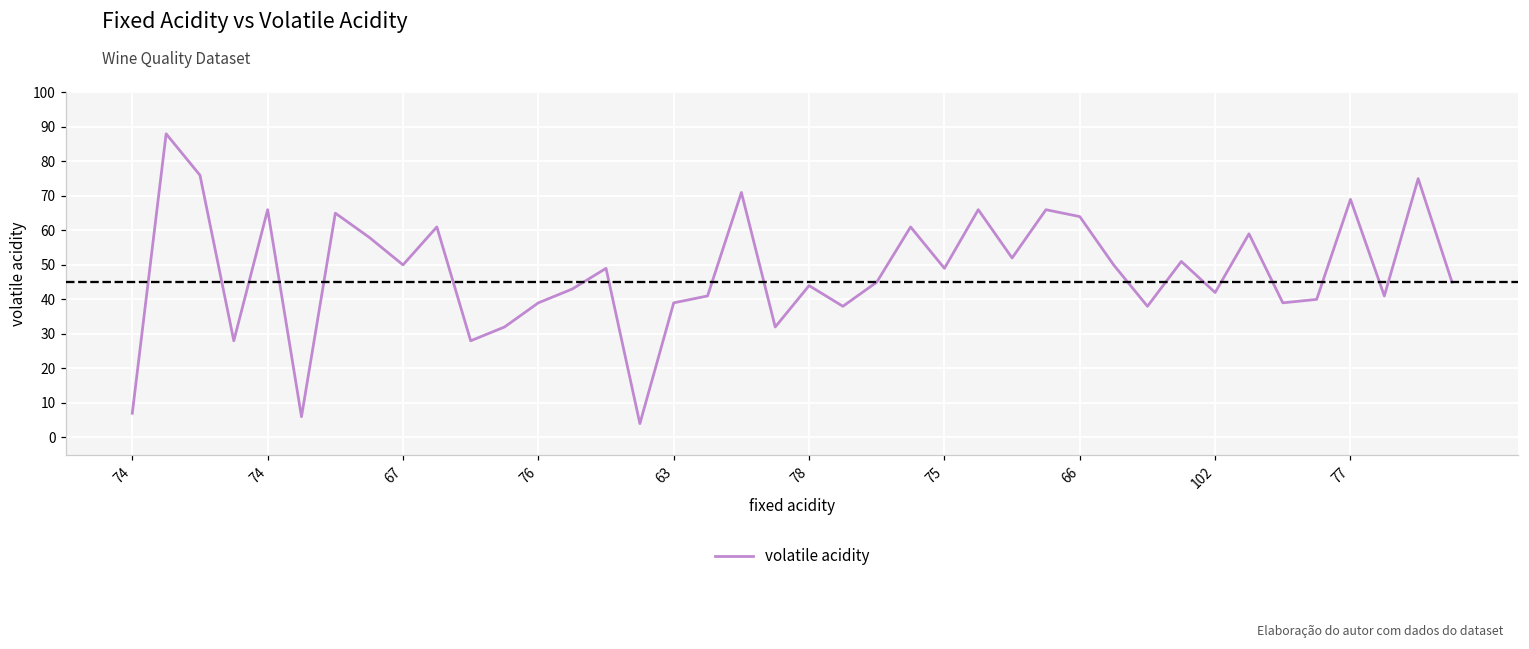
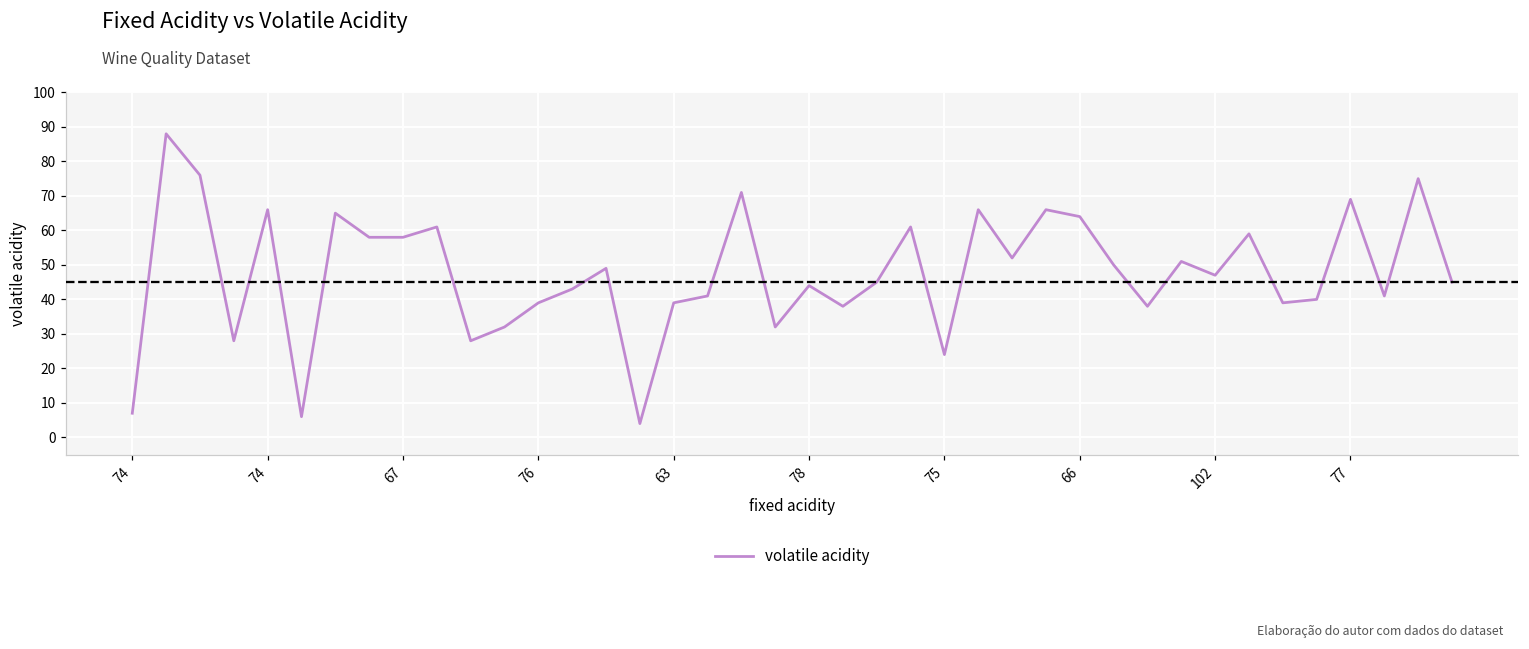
67: 50 -> 58
75: 49 -> 24
102: 42 -> 47
